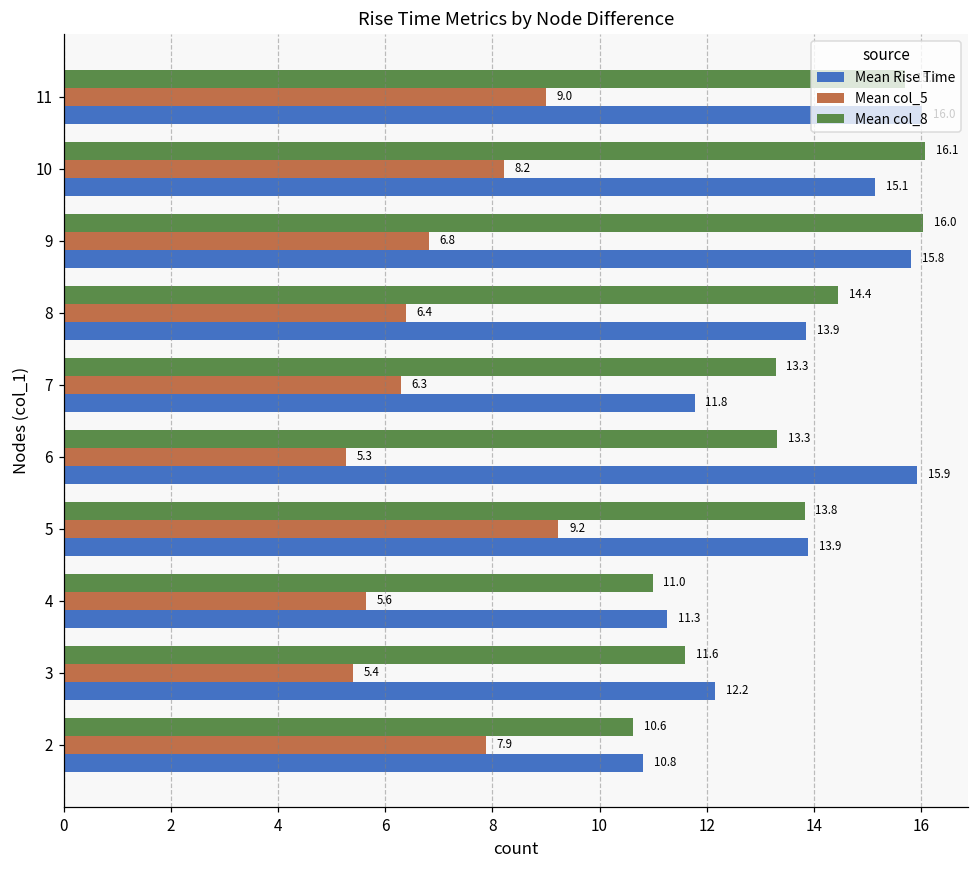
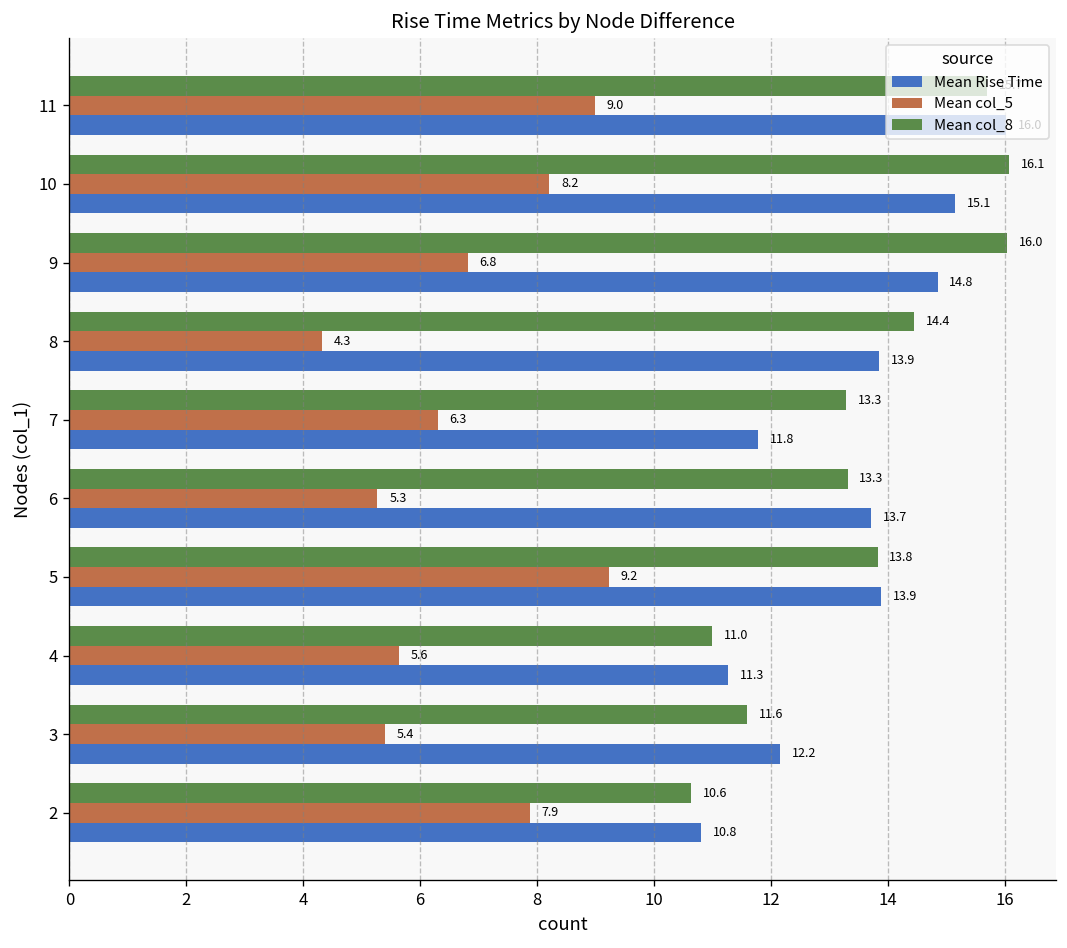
Mean Rise Time, 9: 15.8 -> 14.8
Mean col_5, 8: 6.4 -> 4.3
Mean Rise Time, 6: 15.9 -> 13.7
